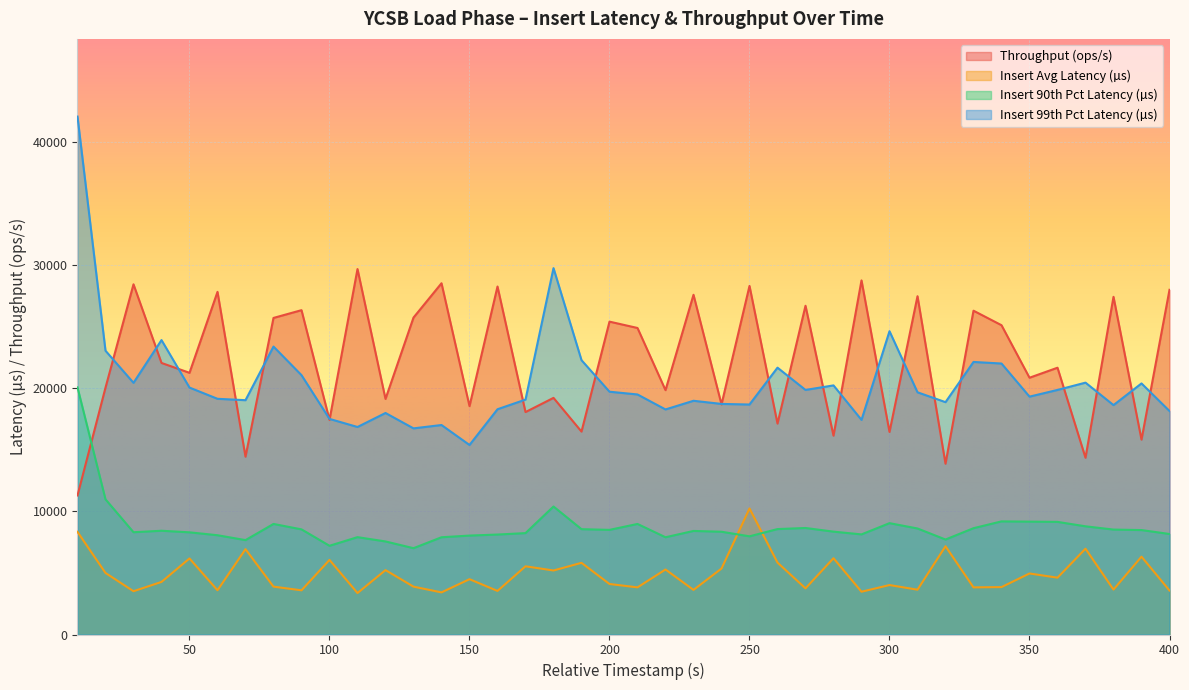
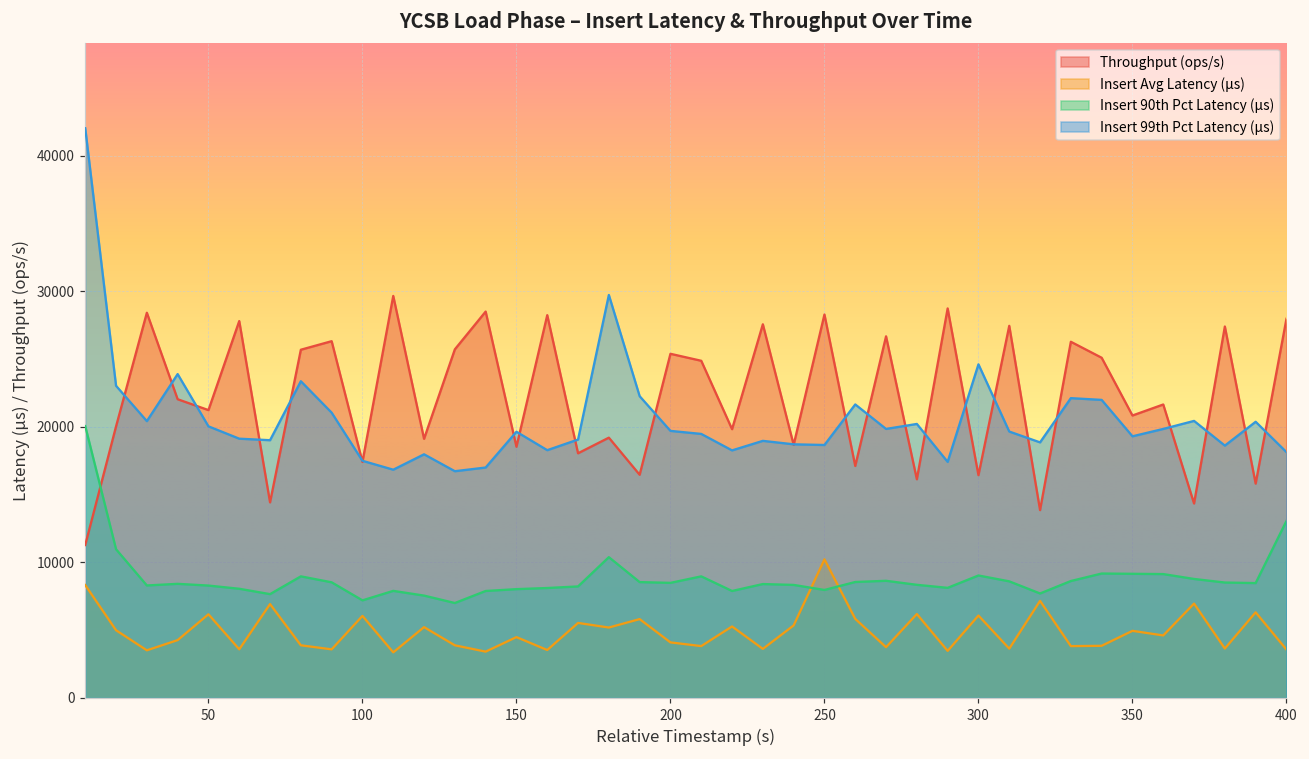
Insert 99th Pct Latency (µs), 150: 15400 -> 19600
Insert Avg Latency (µs), 300: 4000 -> 6100
Insert 90th Pct Latency (µs), 400: 8200 -> 13100
